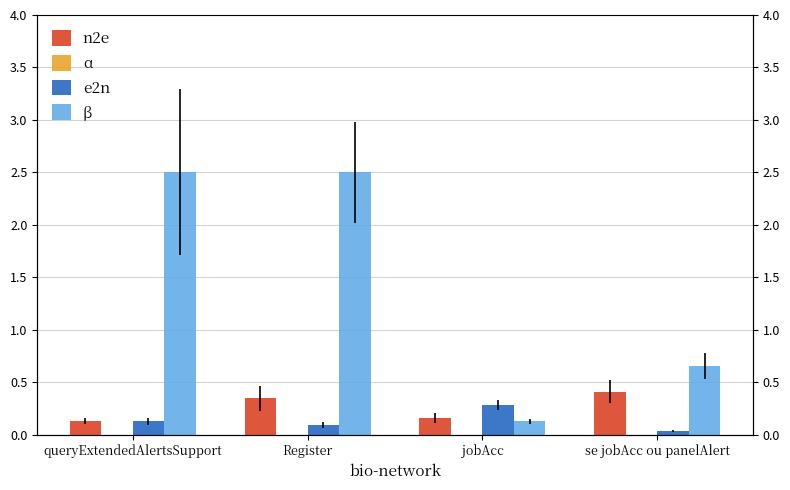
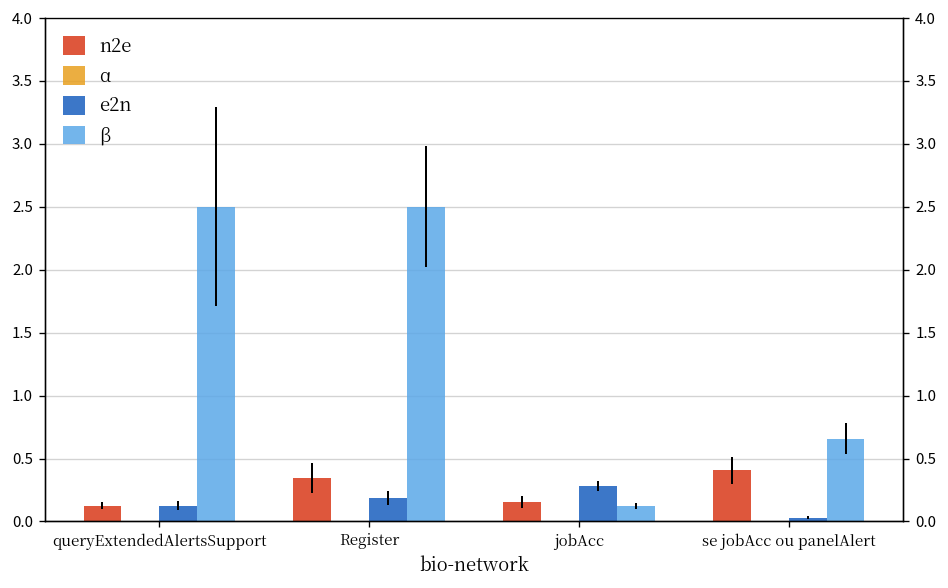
e2n, Register: 0.09 -> 0.19
